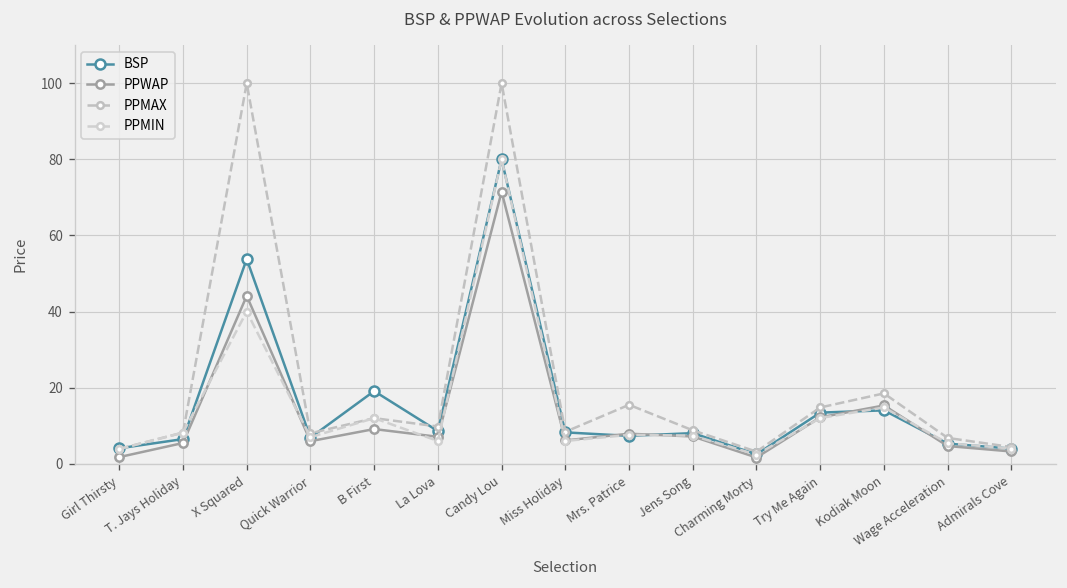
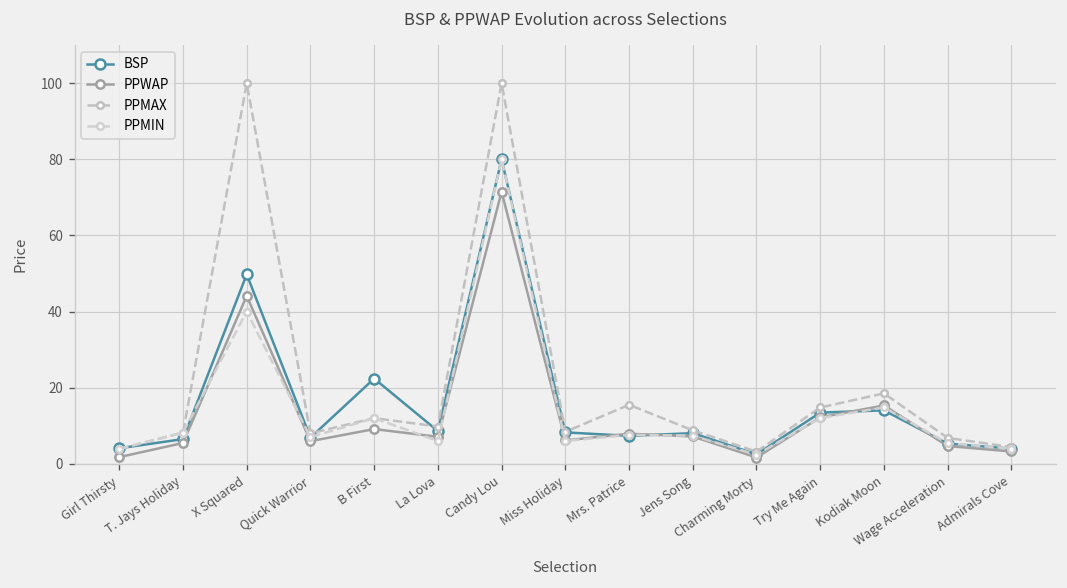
BSP, X Squared: 54 -> 50
BSP, B First: 19 -> 22
